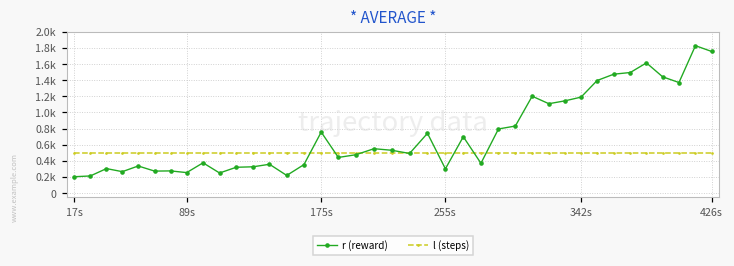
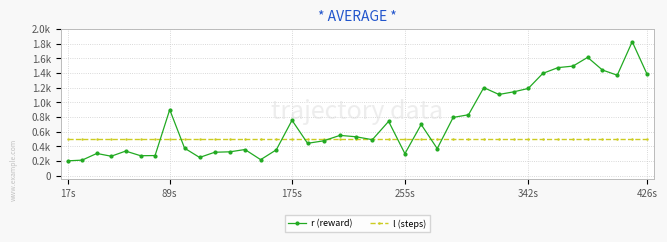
r (reward), 89s: 300 -> 900
r (reward), 426s: 1800 -> 1400
